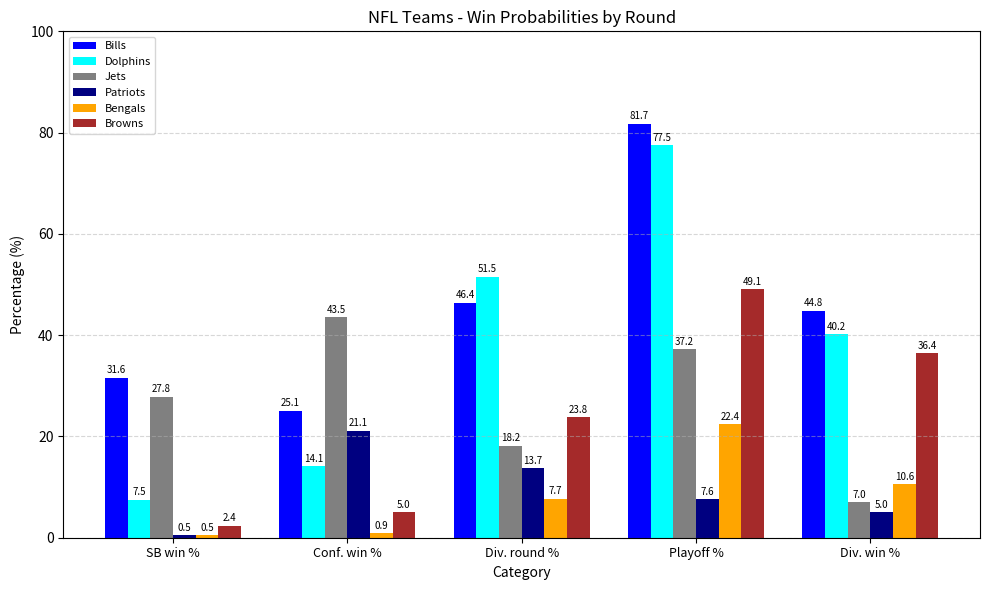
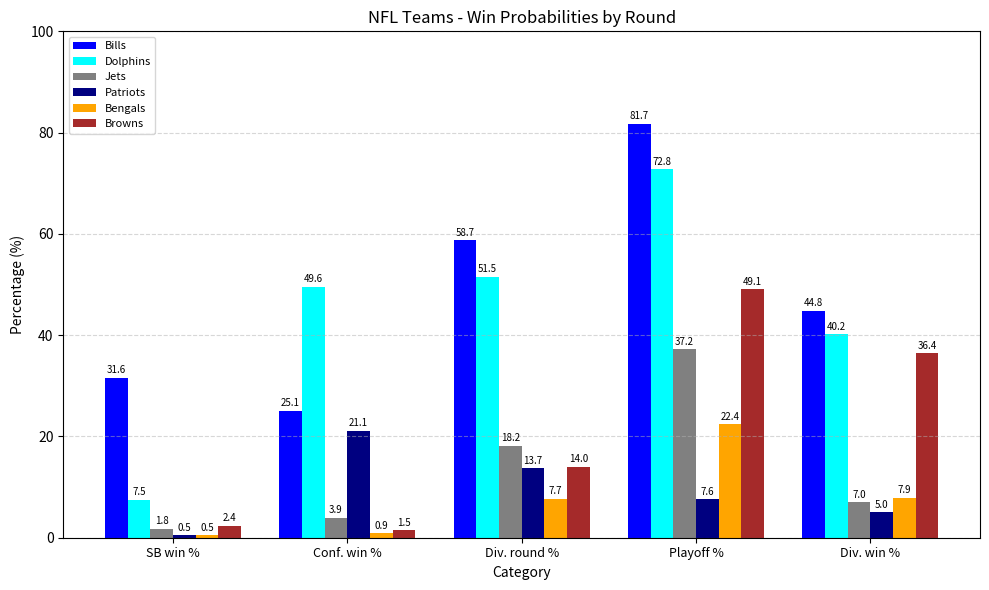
Jets, SB win %: 27.8 -> 1.8
Dolphins, Conf. win %: 14.1 -> 49.6
Jets, Conf. win %: 43.5 -> 3.9
Browns, Conf. win %: 5.0 -> 1.5
Bills, Div. round %: 46.4 -> 58.7
Browns, Div. round %: 23.8 -> 14.0
Dolphins, Playoff %: 77.5 -> 72.8
Bengals, Div. win %: 10.6 -> 7.9
